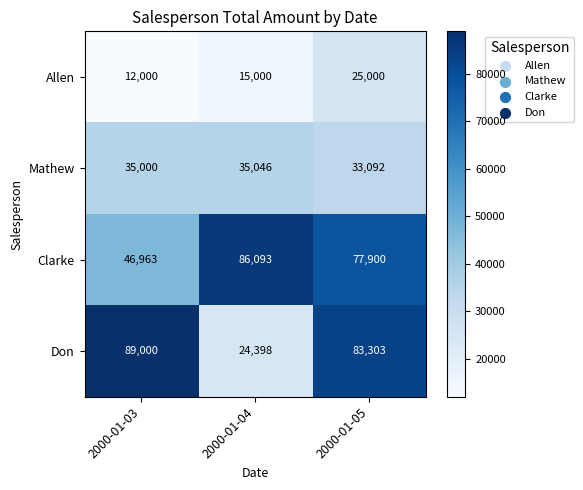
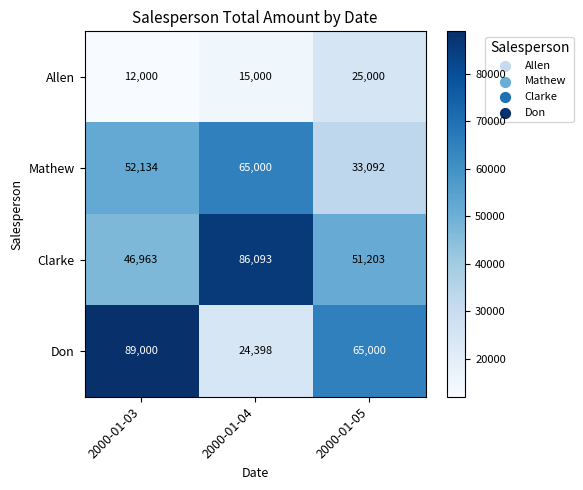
Mathew, 2000-01-03: 35,000 -> 52,134
Mathew, 2000-01-04: 35,046 -> 65,000
Clarke, 2000-01-05: 77,900 -> 51,203
Don, 2000-01-05: 83,303 -> 65,000
